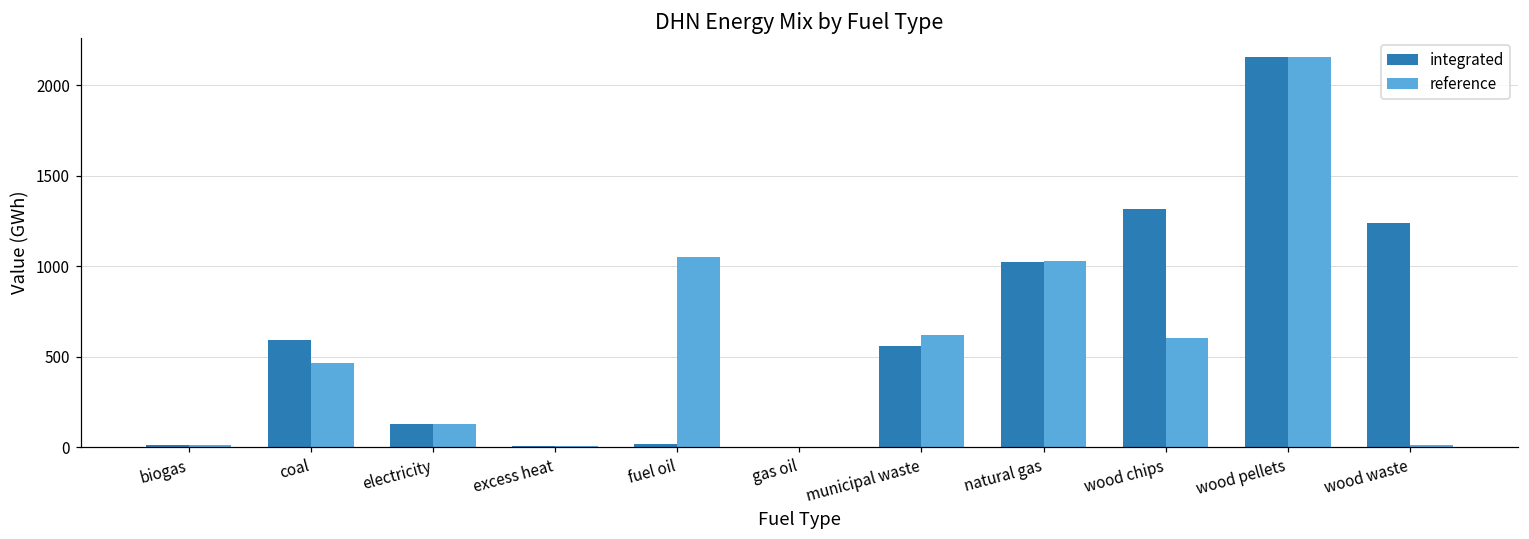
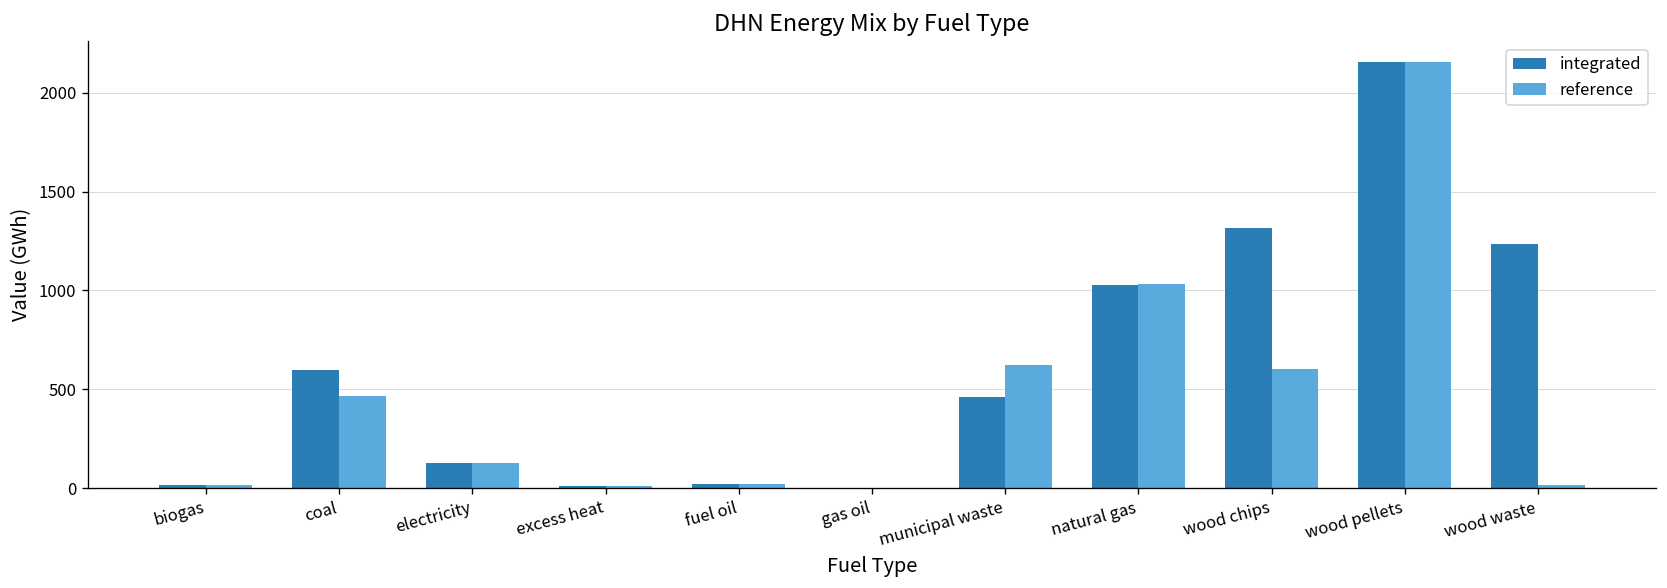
reference, fuel oil: 1050 -> 20
integrated, municipal waste: 560 -> 460
